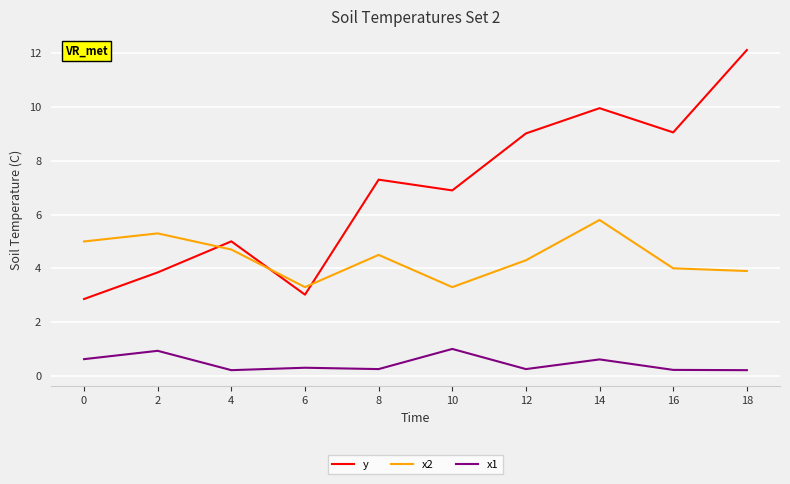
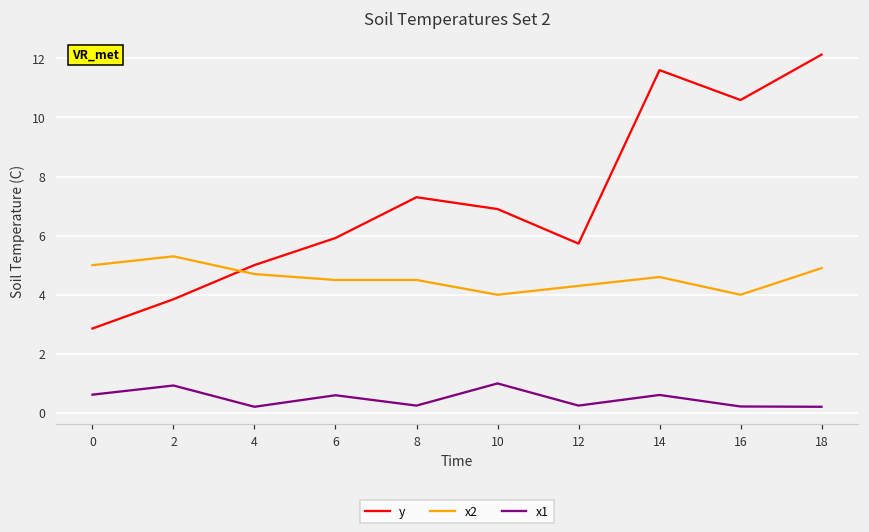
y, 6: 3.0 -> 5.9
x2, 6: 3.3 -> 4.5
x1, 6: 0.3 -> 0.6
x2, 10: 3.3 -> 4.0
y, 12: 9.0 -> 5.7
y, 14: 10.0 -> 11.6
x2, 14: 5.8 -> 4.6
y, 16: 9.1 -> 10.6
x2, 18: 3.9 -> 4.9
